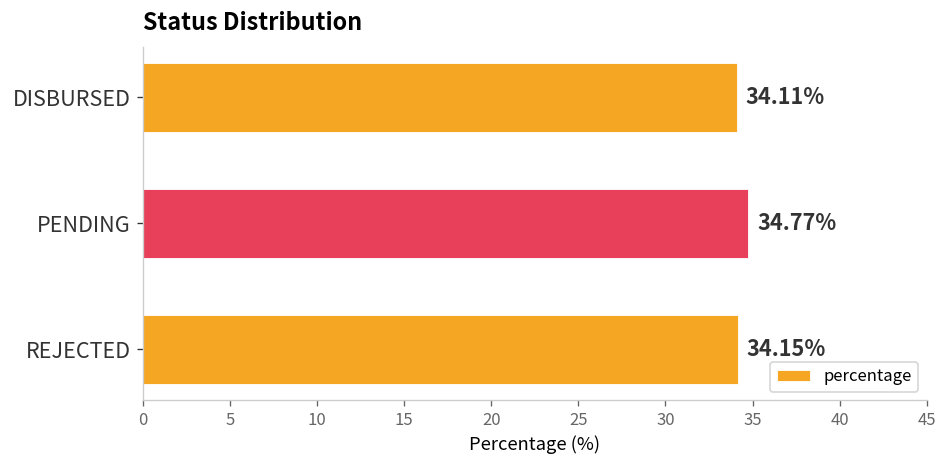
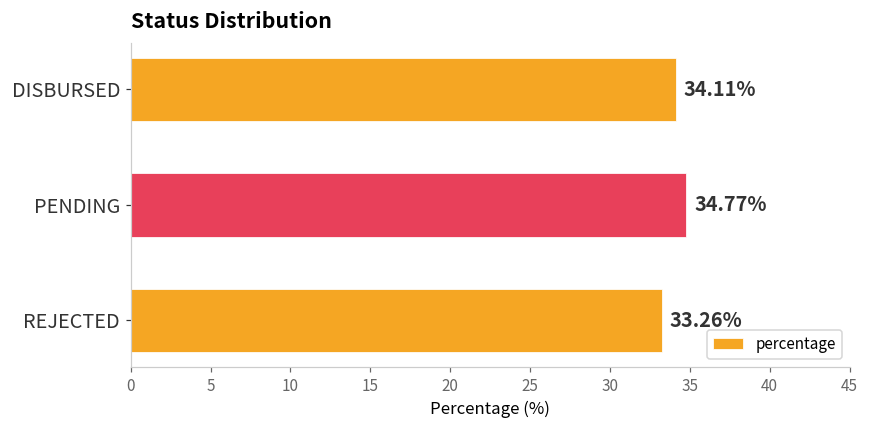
REJECTED: 34.15% -> 33.26%
